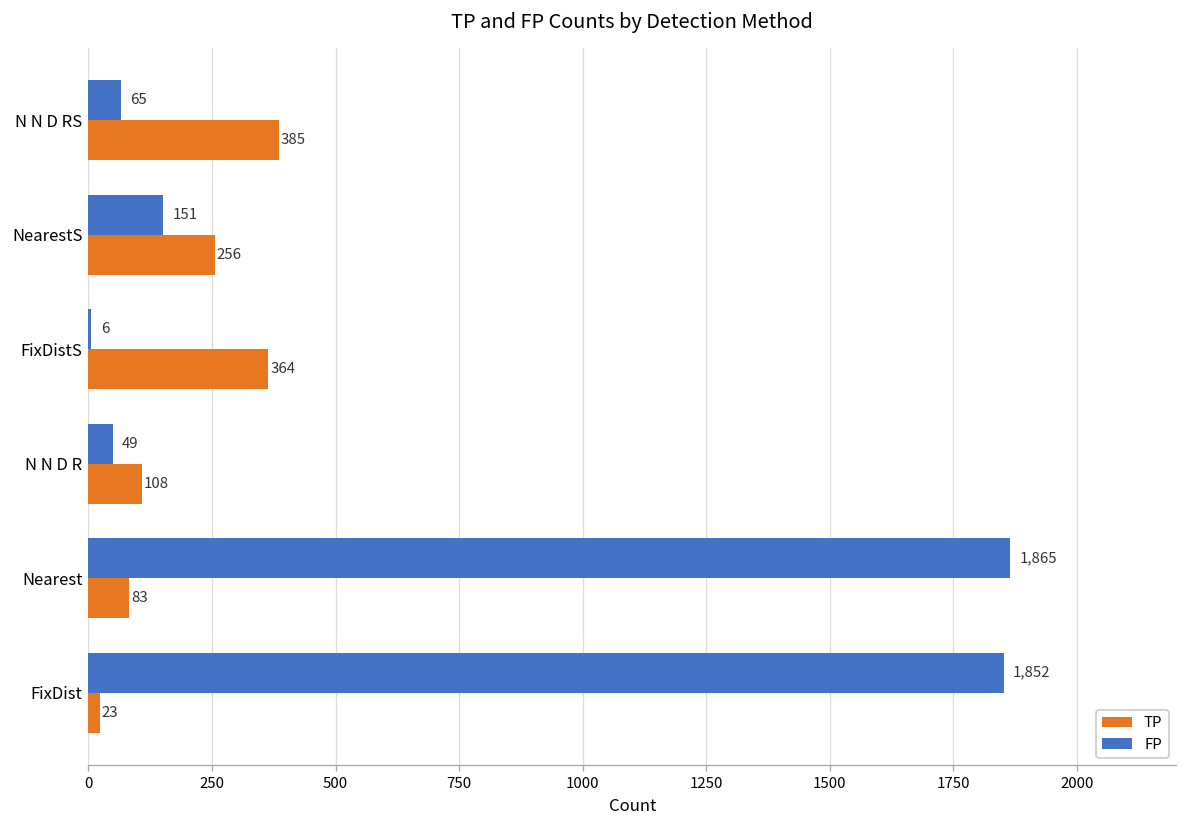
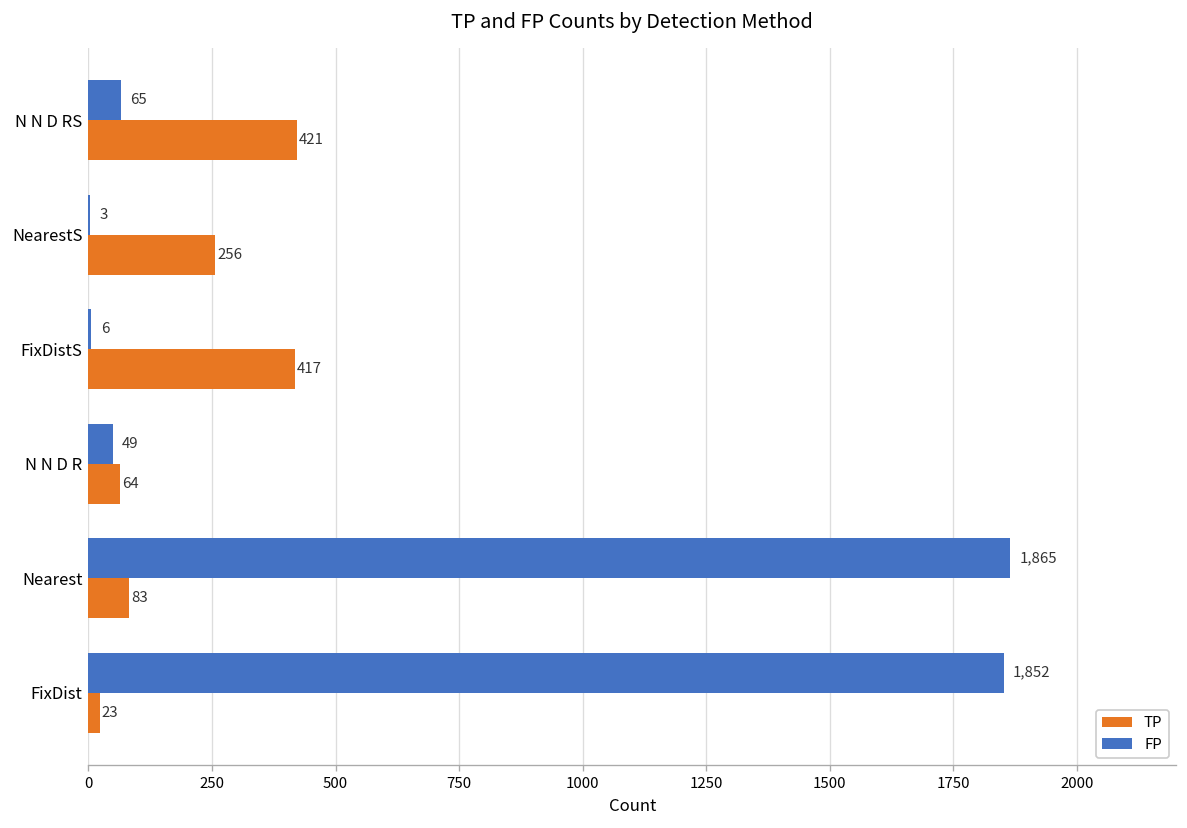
TP, N N D RS: 385 -> 421
FP, NearestS: 151 -> 3
TP, FixDistS: 364 -> 417
TP, N N D R: 108 -> 64
